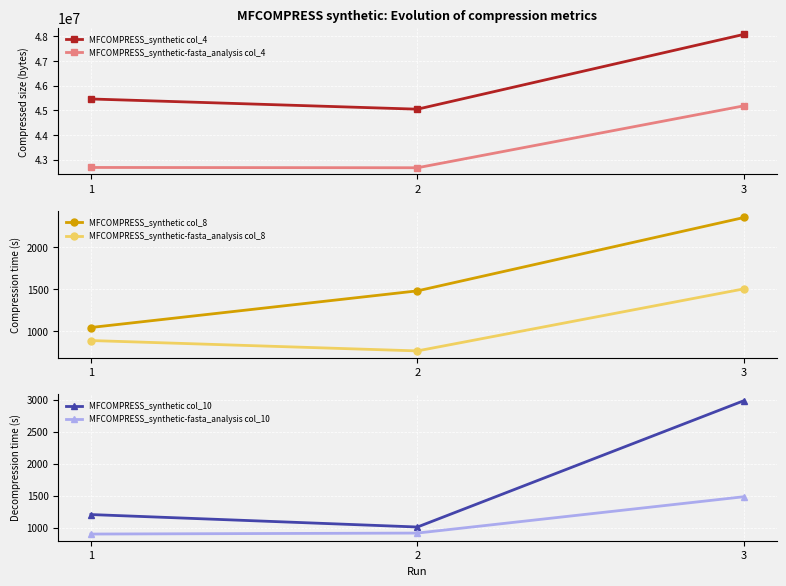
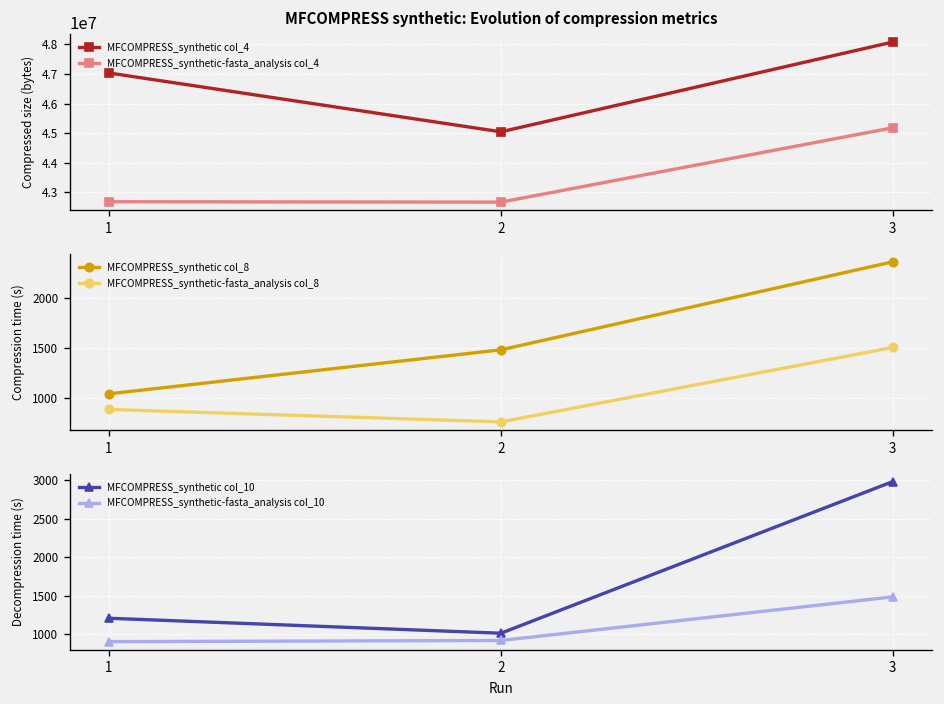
MFCOMPRESS synthetic: Evolution of compression metrics, MFCOMPRESS_synthetic col_4, 1: 45500000 -> 47000000
